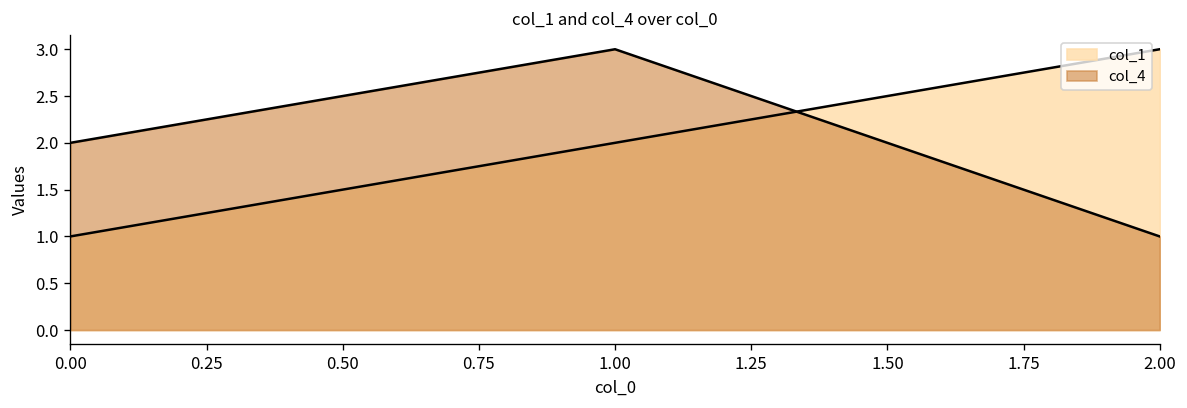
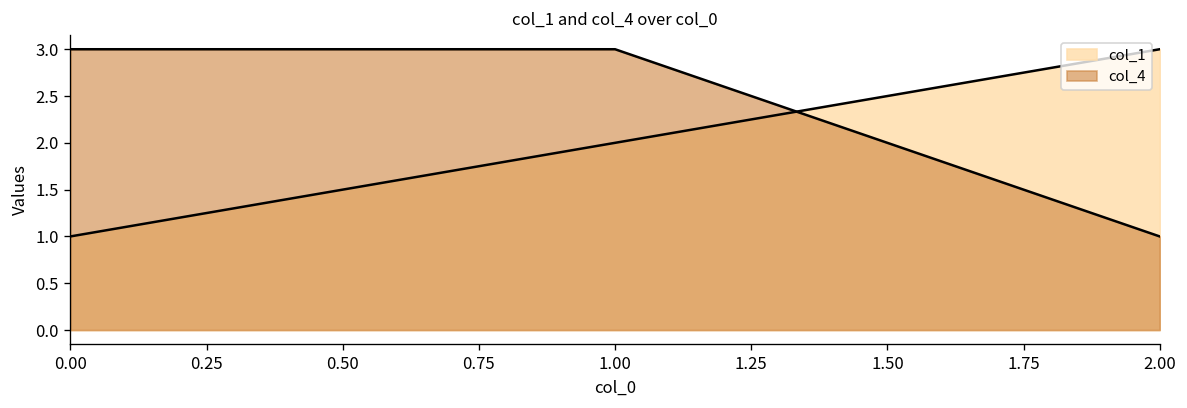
col_4, 0.00: 2 -> 3
